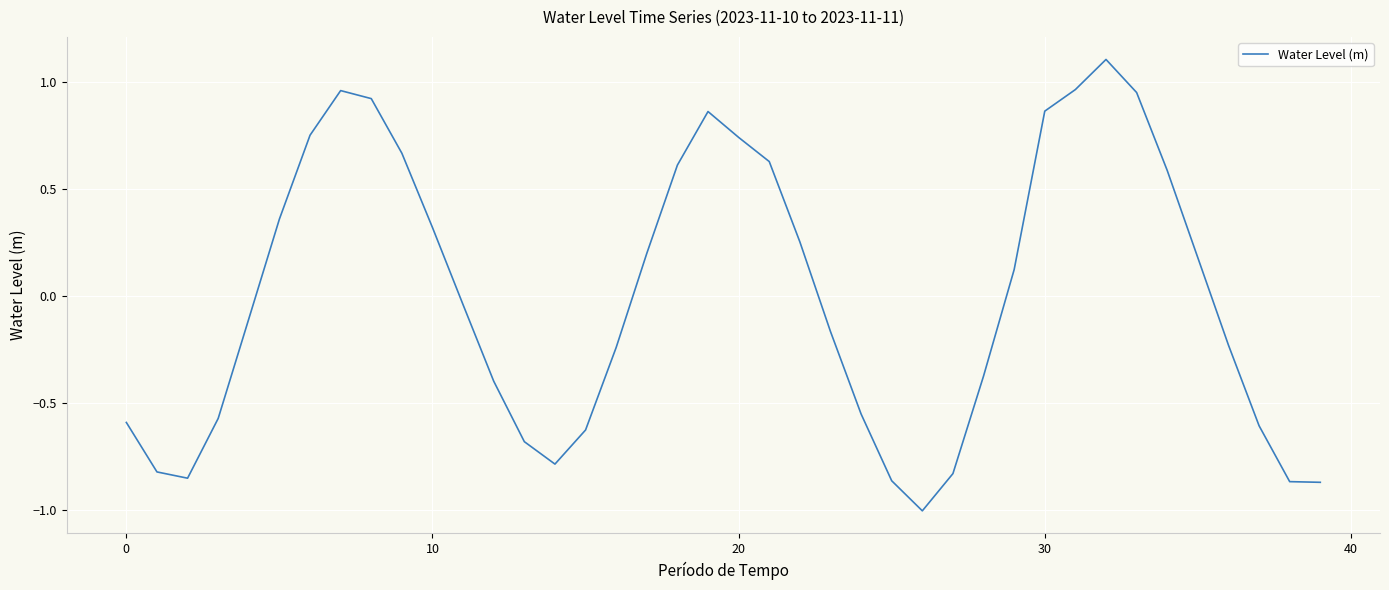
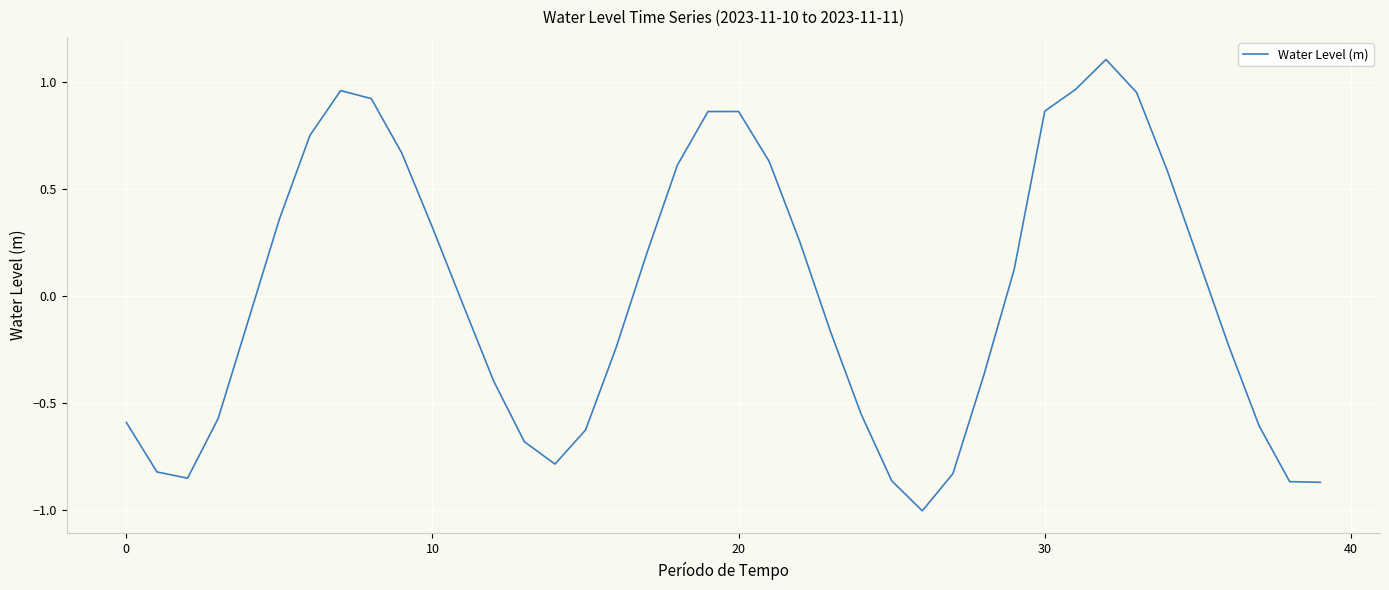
20: 0.74 -> 0.86
